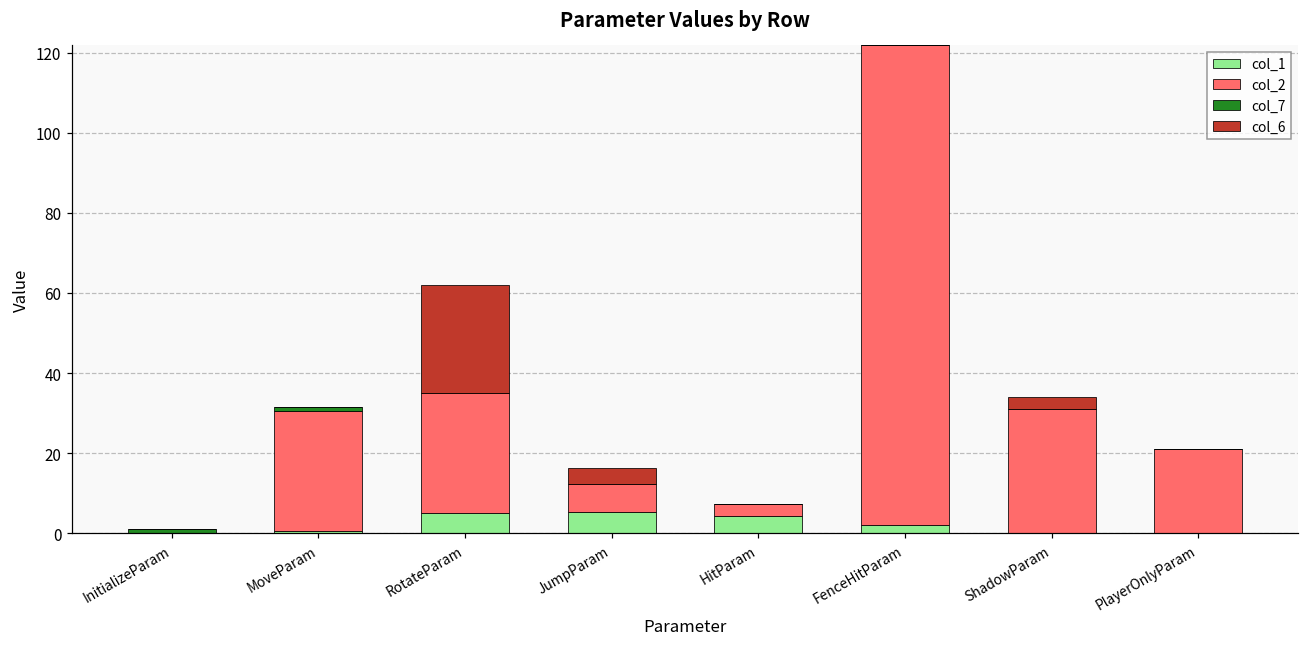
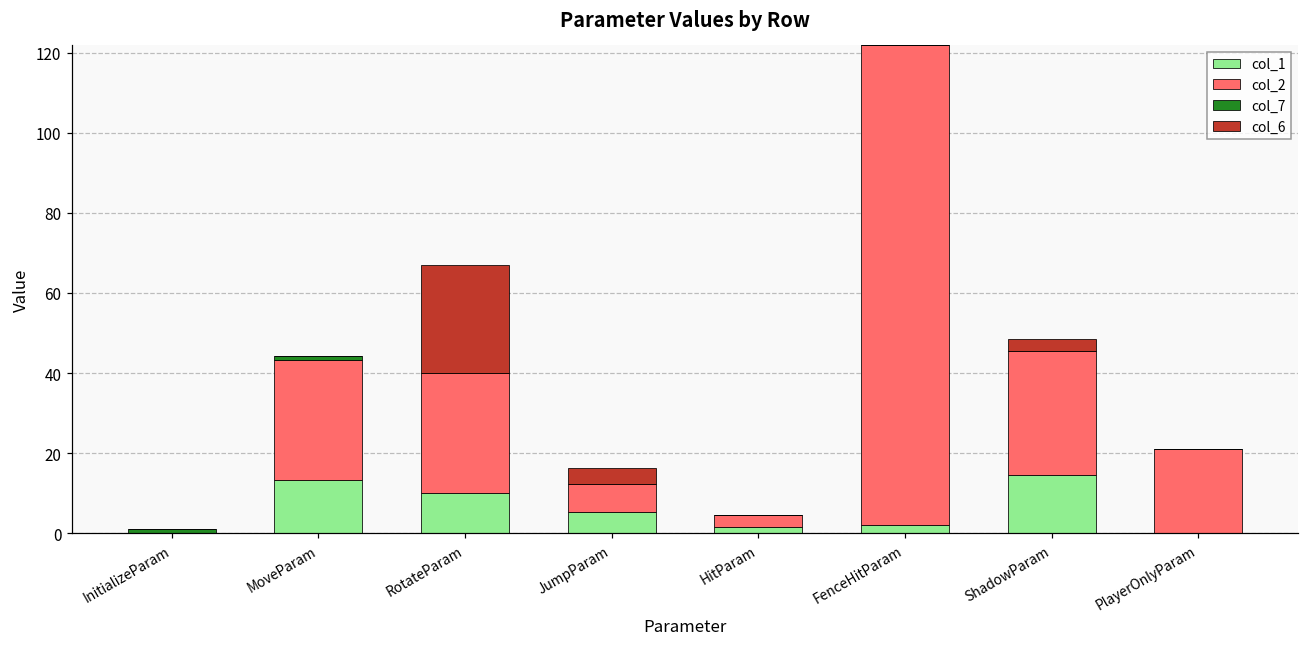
col_1, MoveParam: 1 -> 13
col_1, RotateParam: 5 -> 10
col_1, HitParam: 4 -> 2
col_1, ShadowParam: 0 -> 15
